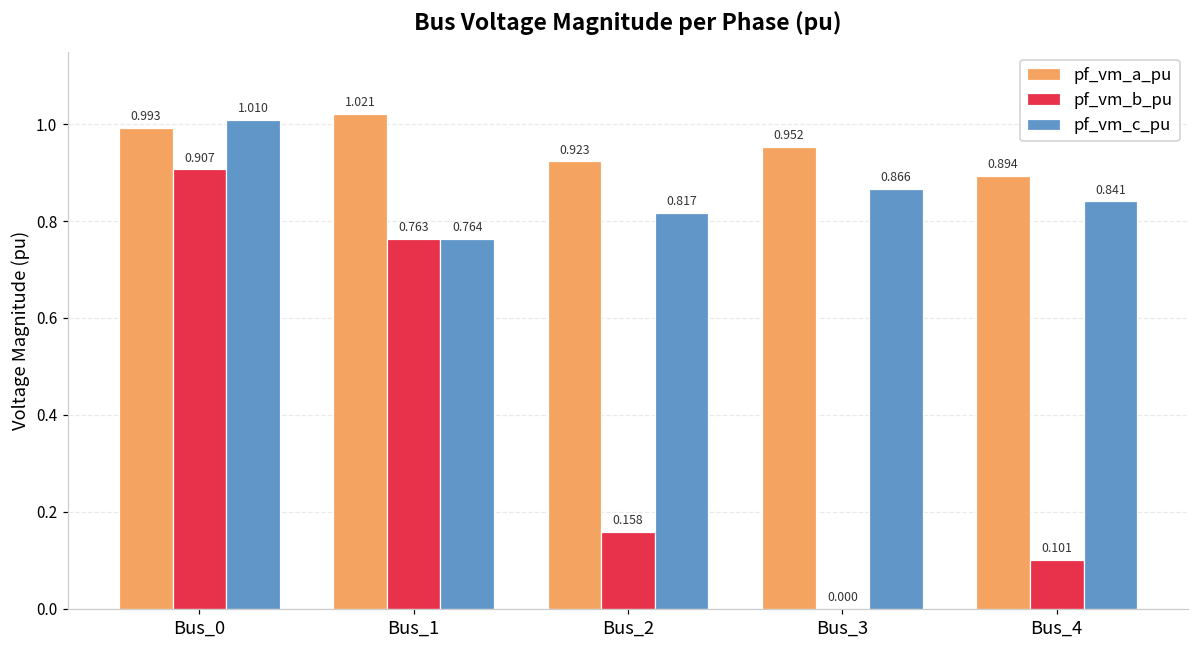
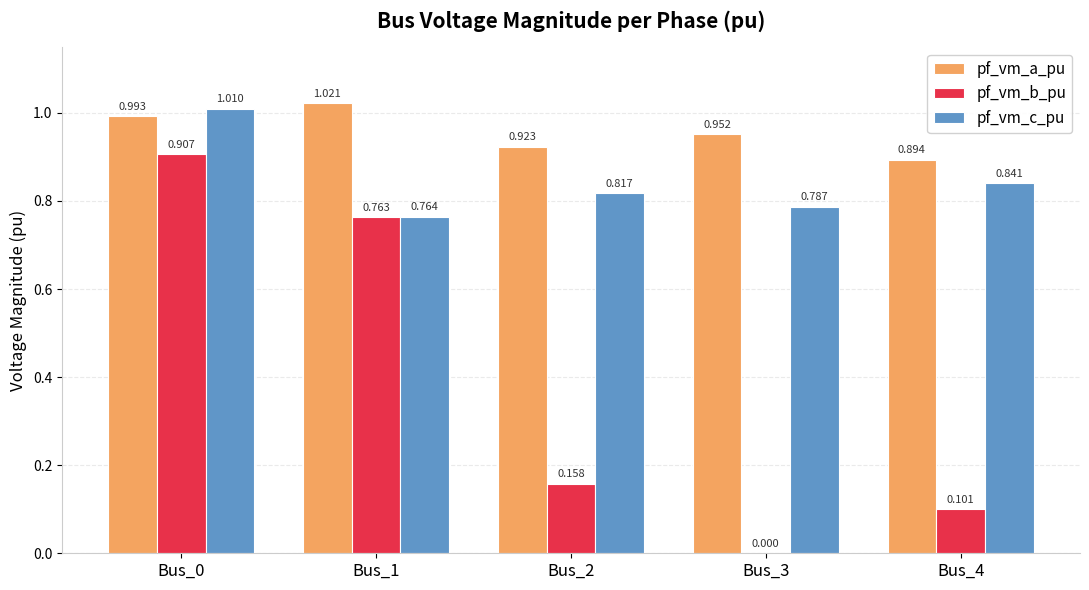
pf_vm_c_pu, Bus_3: 0.866 -> 0.787
